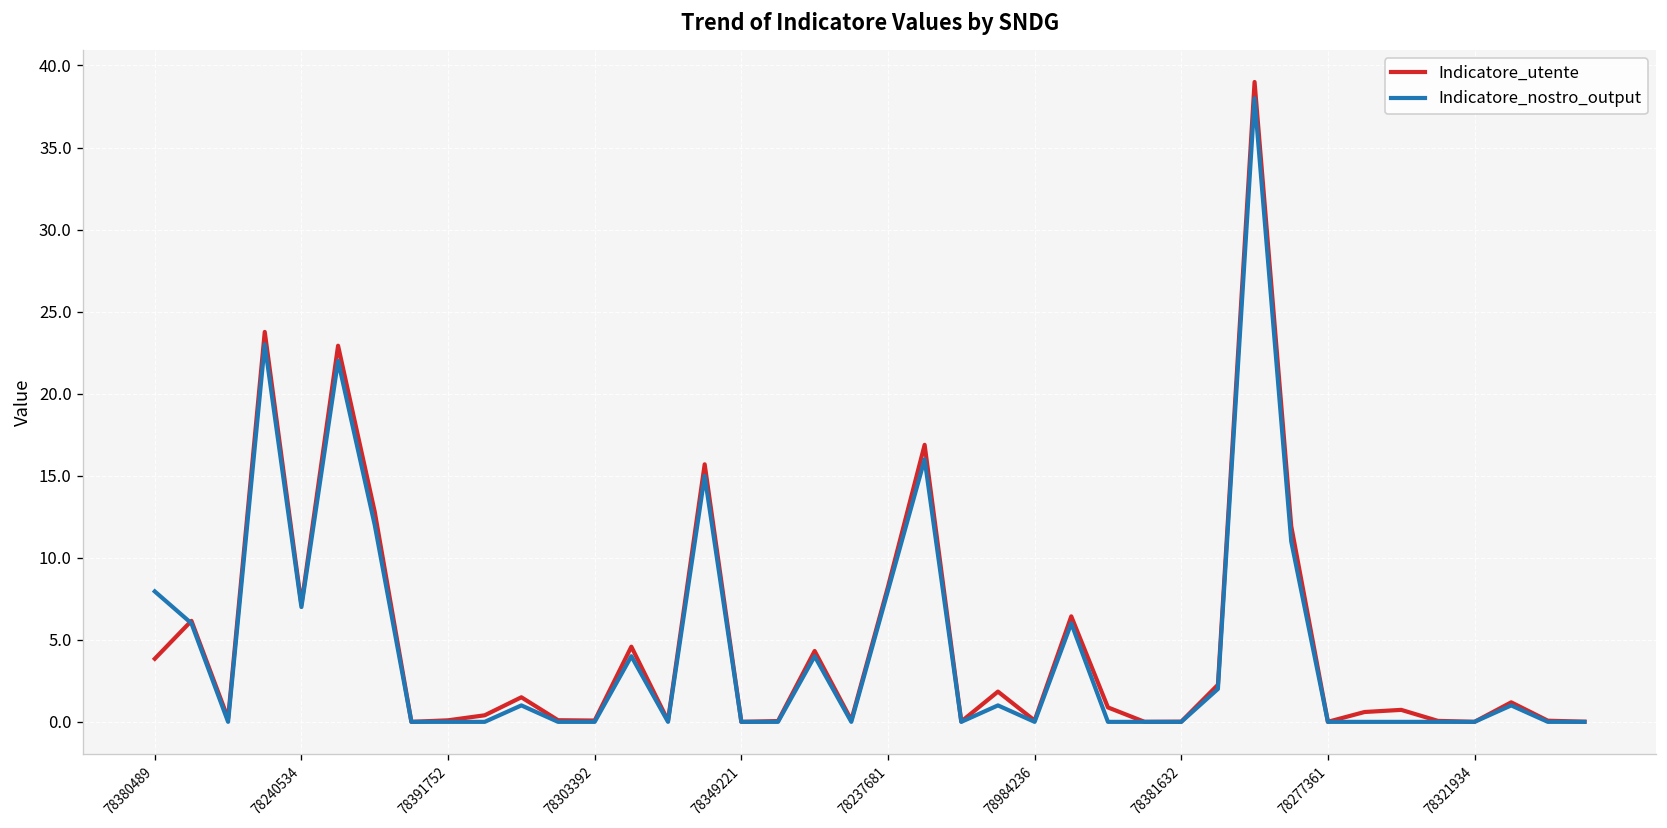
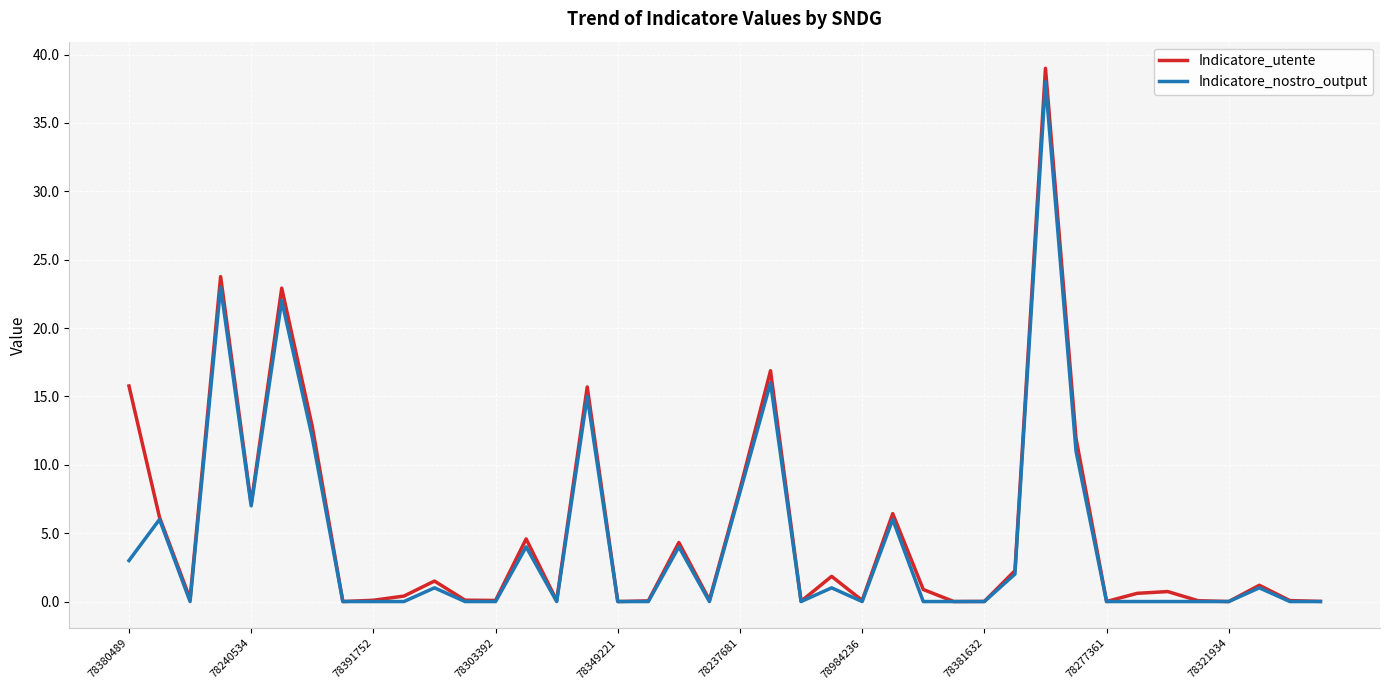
Indicatore_utente, 78380489: 3.8 -> 15.8
Indicatore_nostro_output, 78380489: 7.9 -> 3.0
